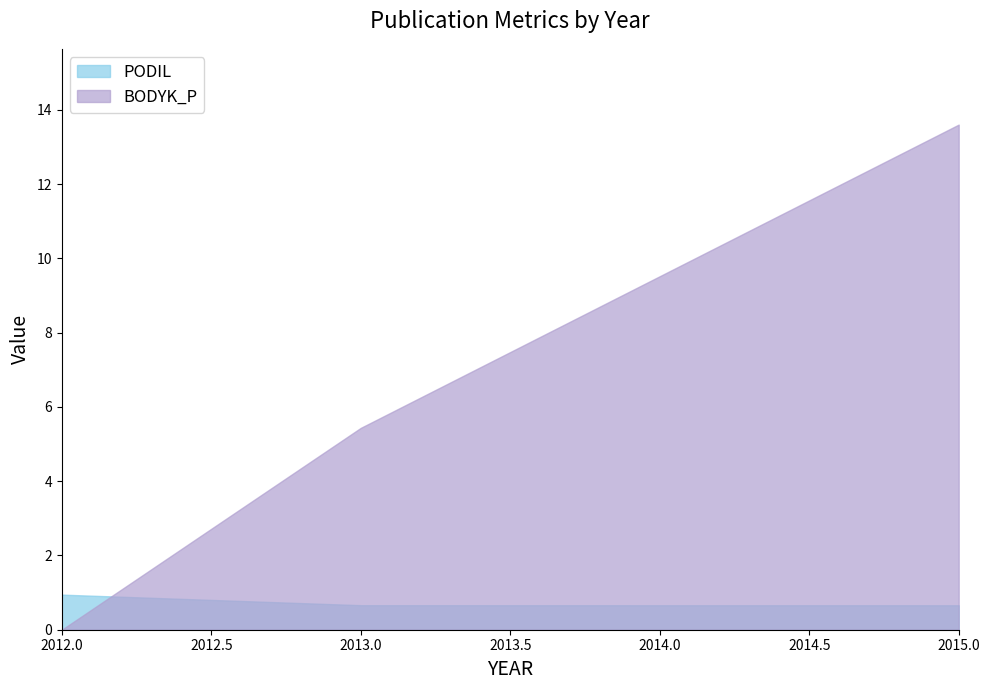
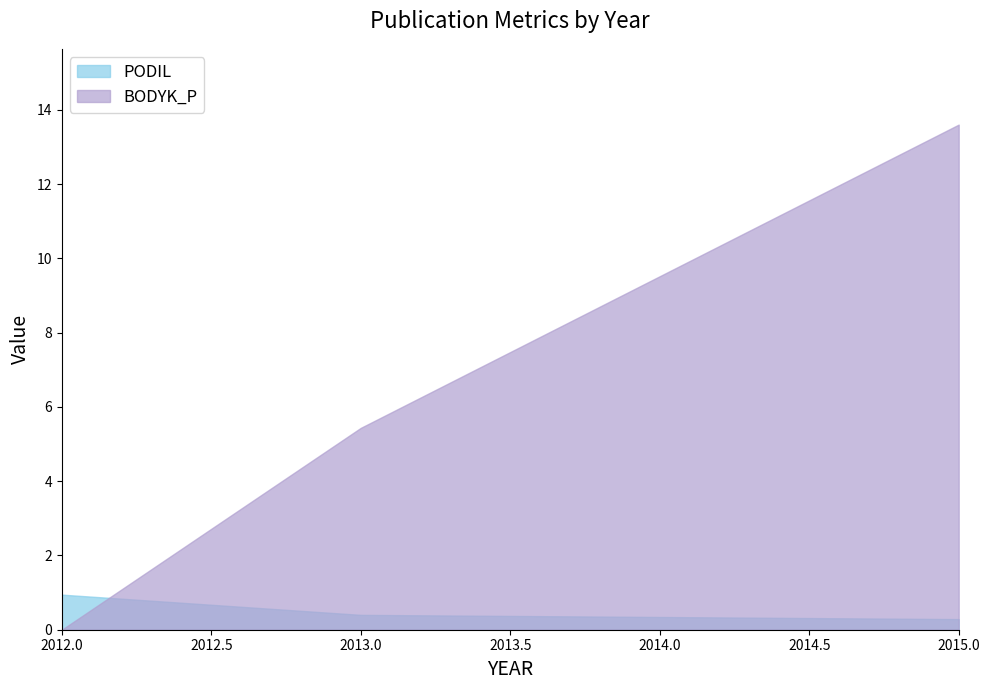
PODIL, 2013.0: 0.7 -> 0.4
PODIL, 2015.0: 0.7 -> 0.3
